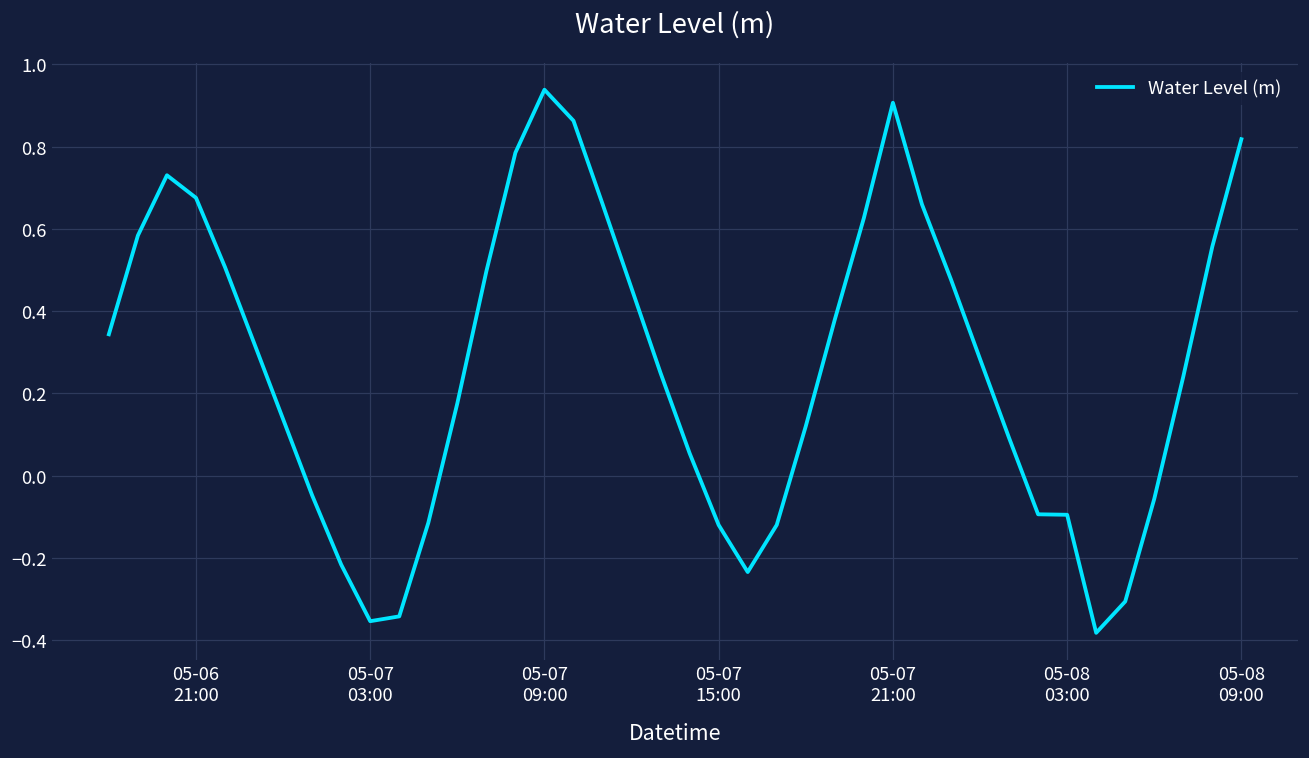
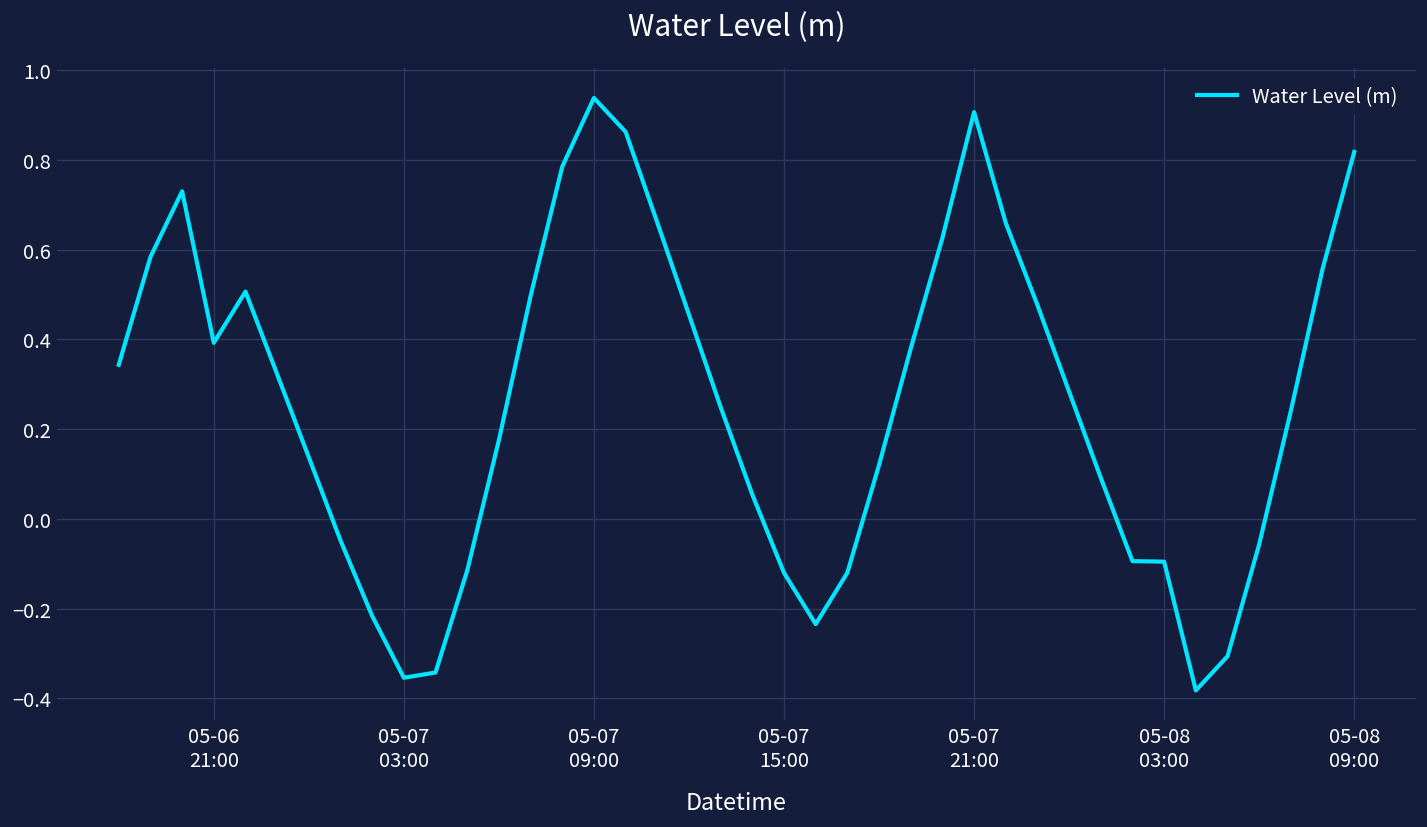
05-06 21:00: 0.68 -> 0.39
